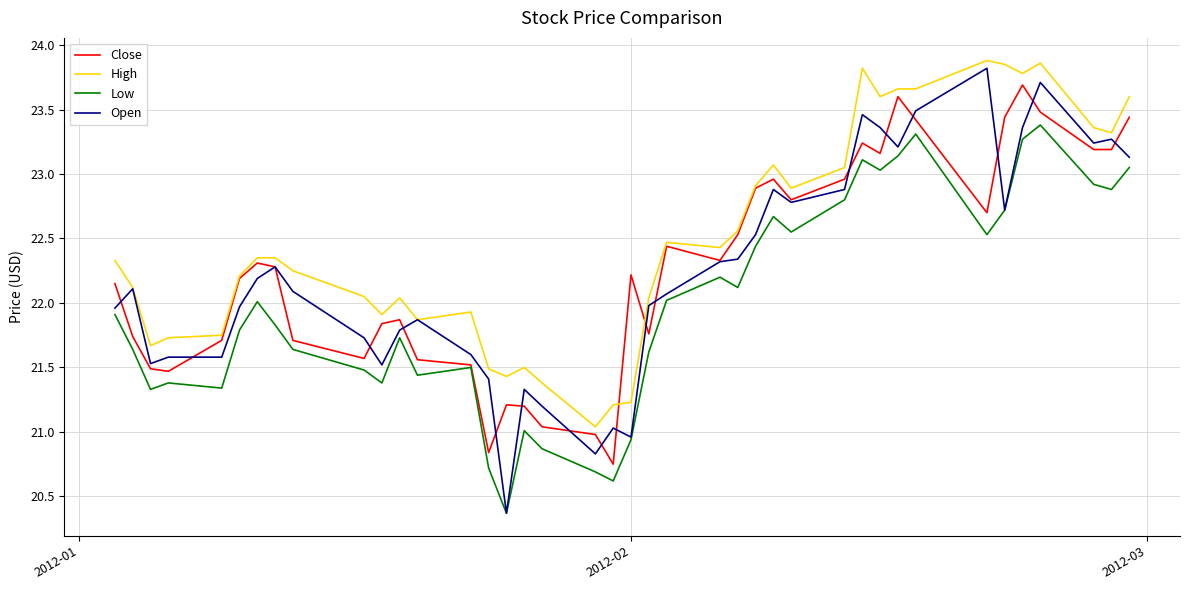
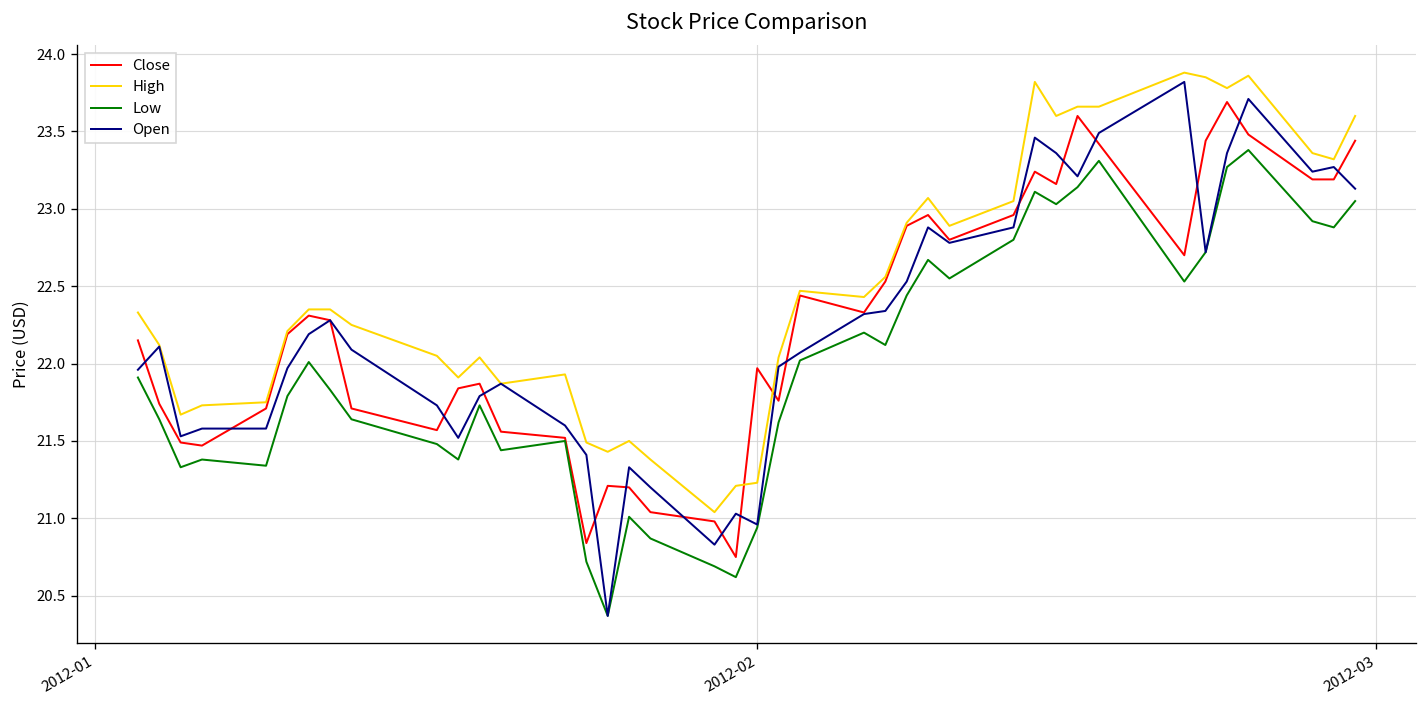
Close, 2012-02: 22.22 -> 21.97
